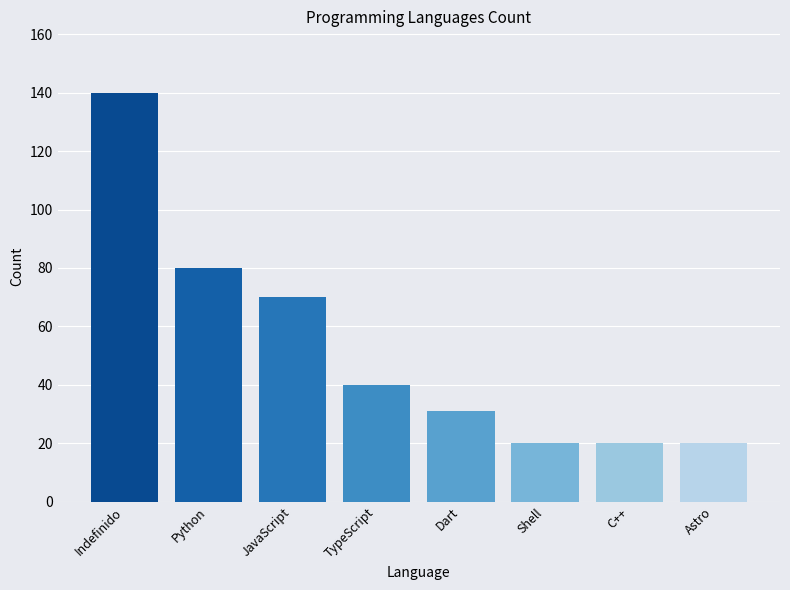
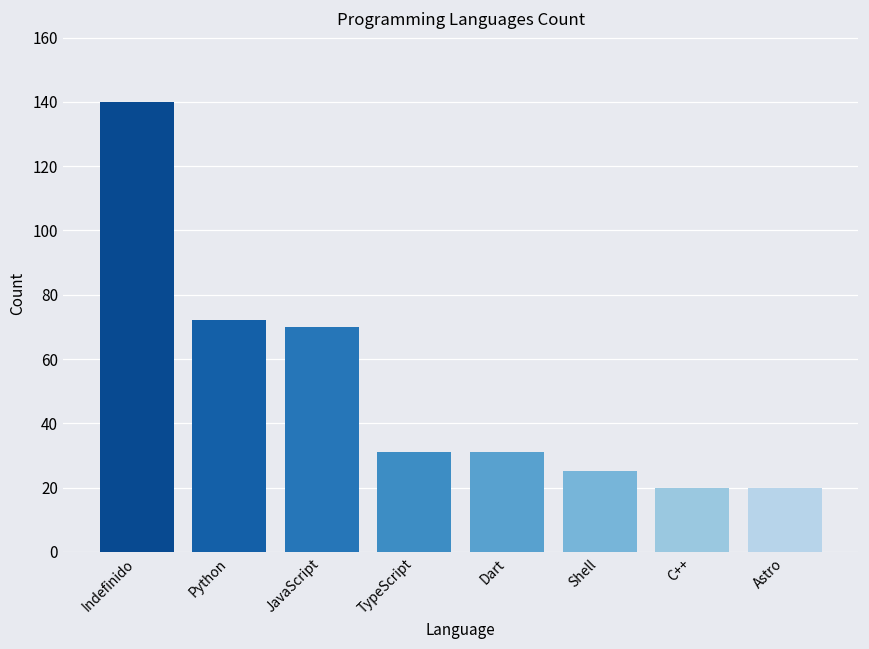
Python: 80 -> 72
TypeScript: 40 -> 31
Shell: 20 -> 25
